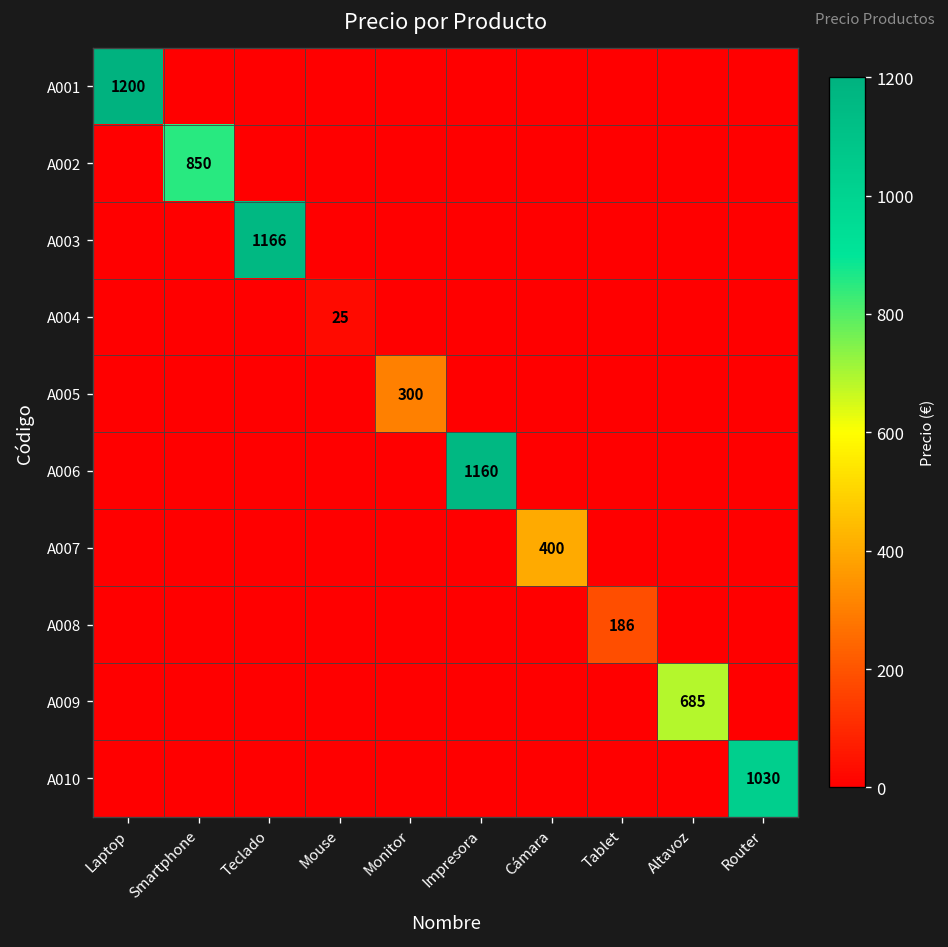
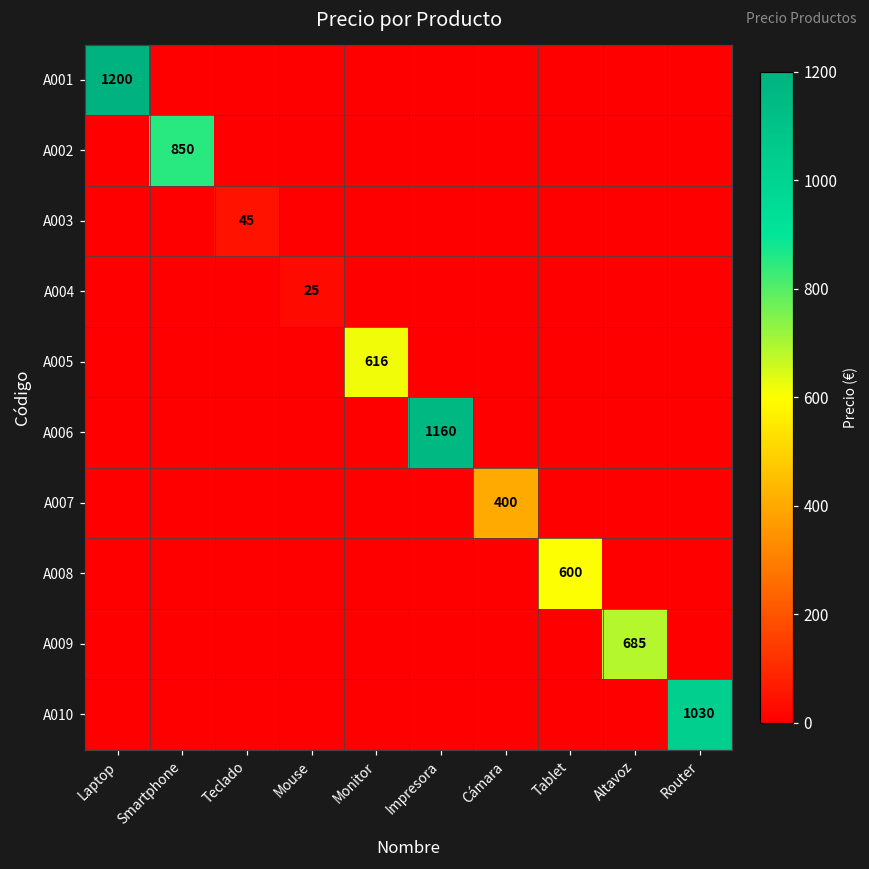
A003, Teclado: 1166 -> 45
A005, Monitor: 300 -> 616
A008, Tablet: 186 -> 600
